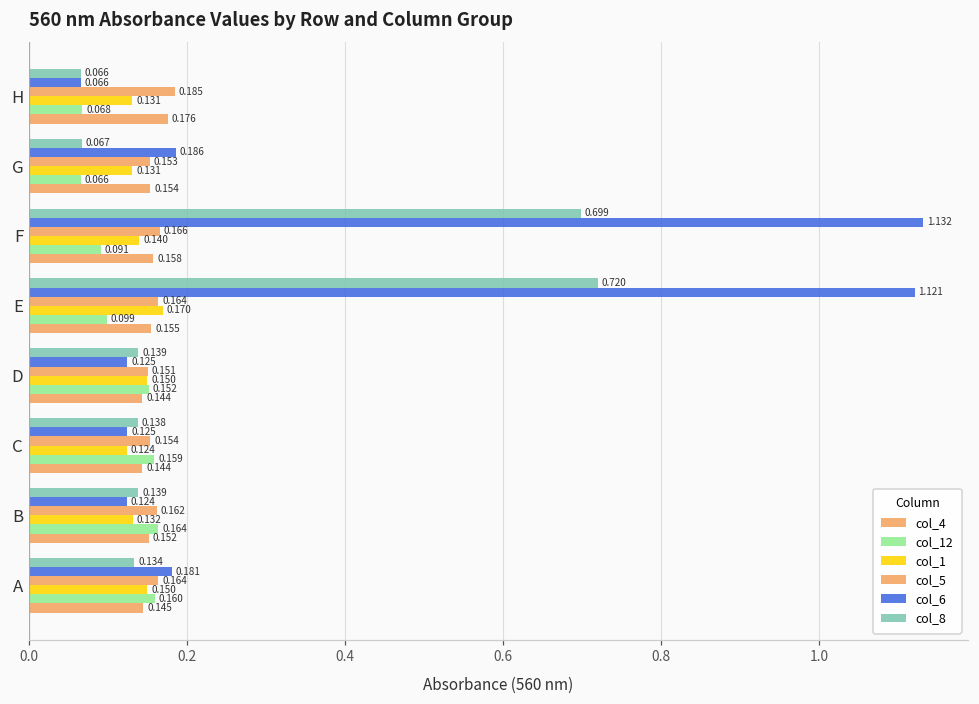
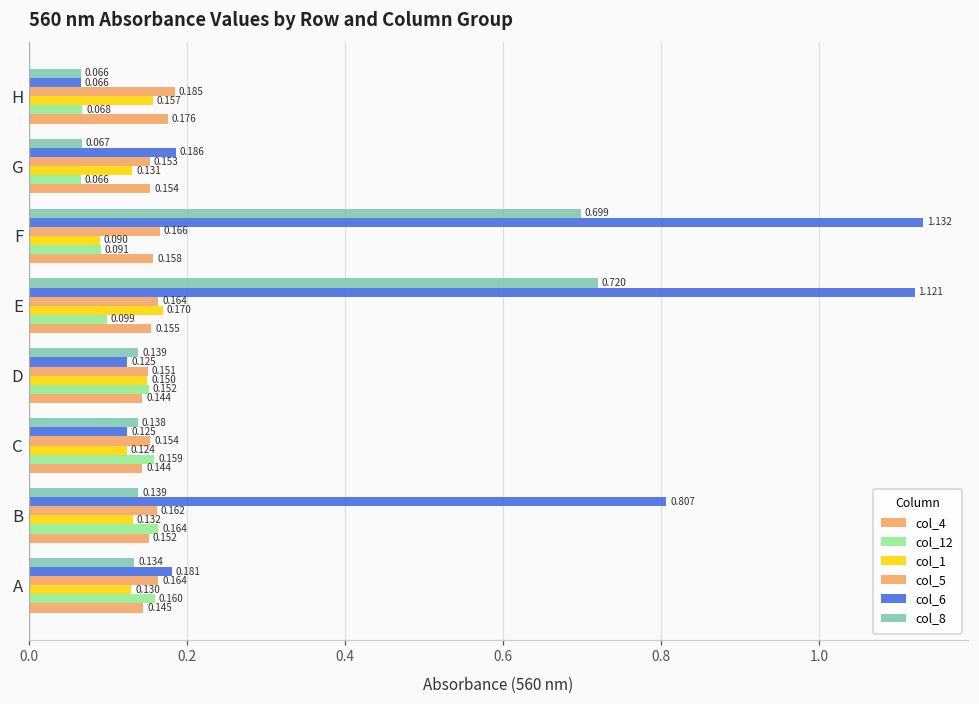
col_1, H: 0.131 -> 0.157
col_1, F: 0.140 -> 0.090
col_6, B: 0.124 -> 0.807
col_1, A: 0.150 -> 0.130
